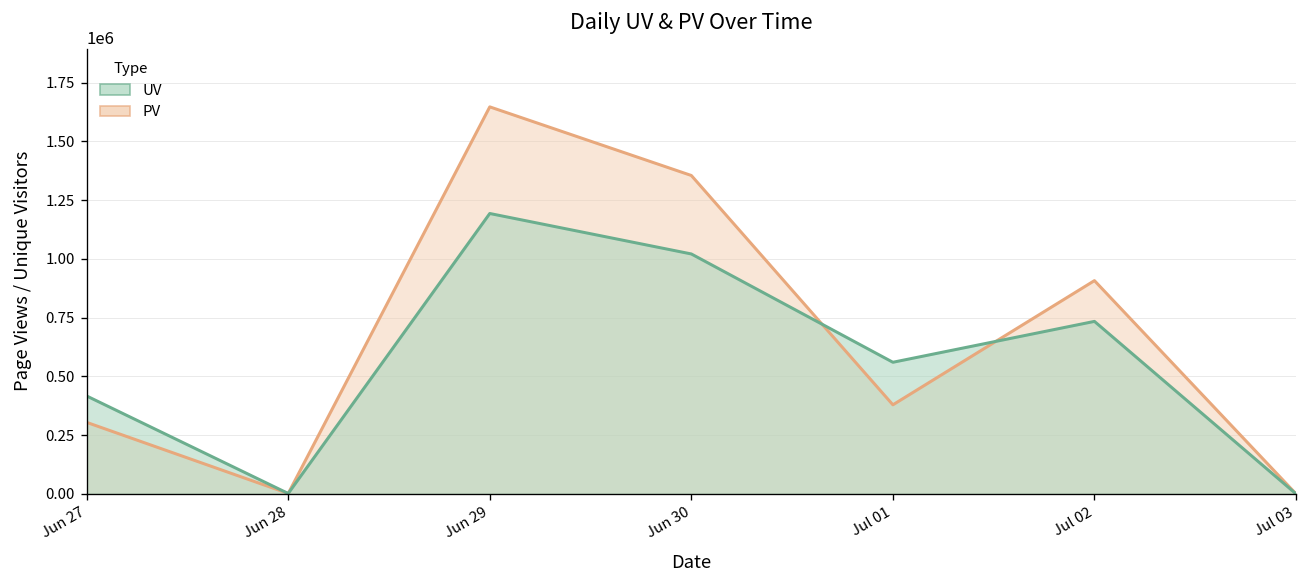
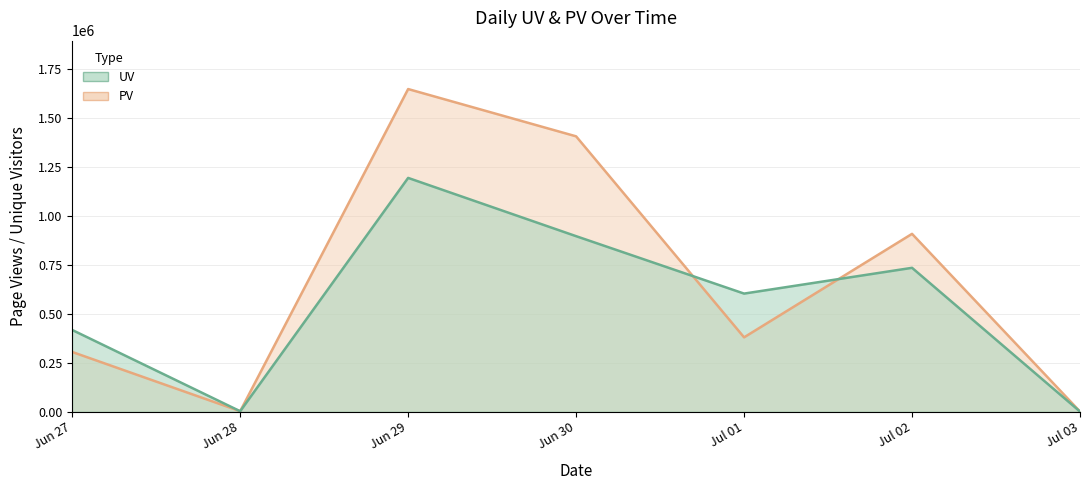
PV, Jun 30: 1350000 -> 1410000
UV, Jun 30: 1020000 -> 900000
UV, Jul 01: 560000 -> 600000
